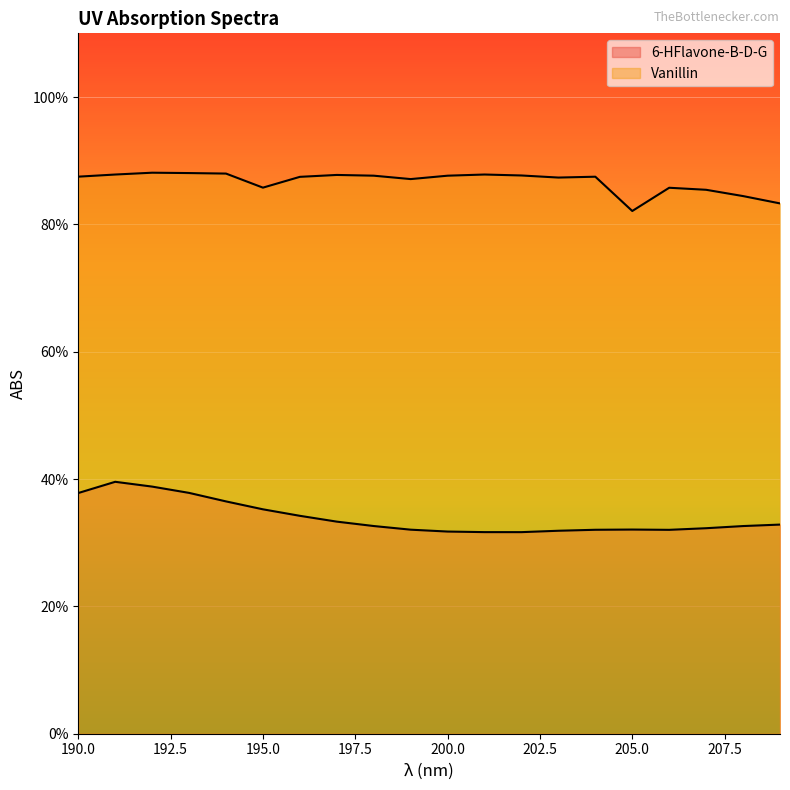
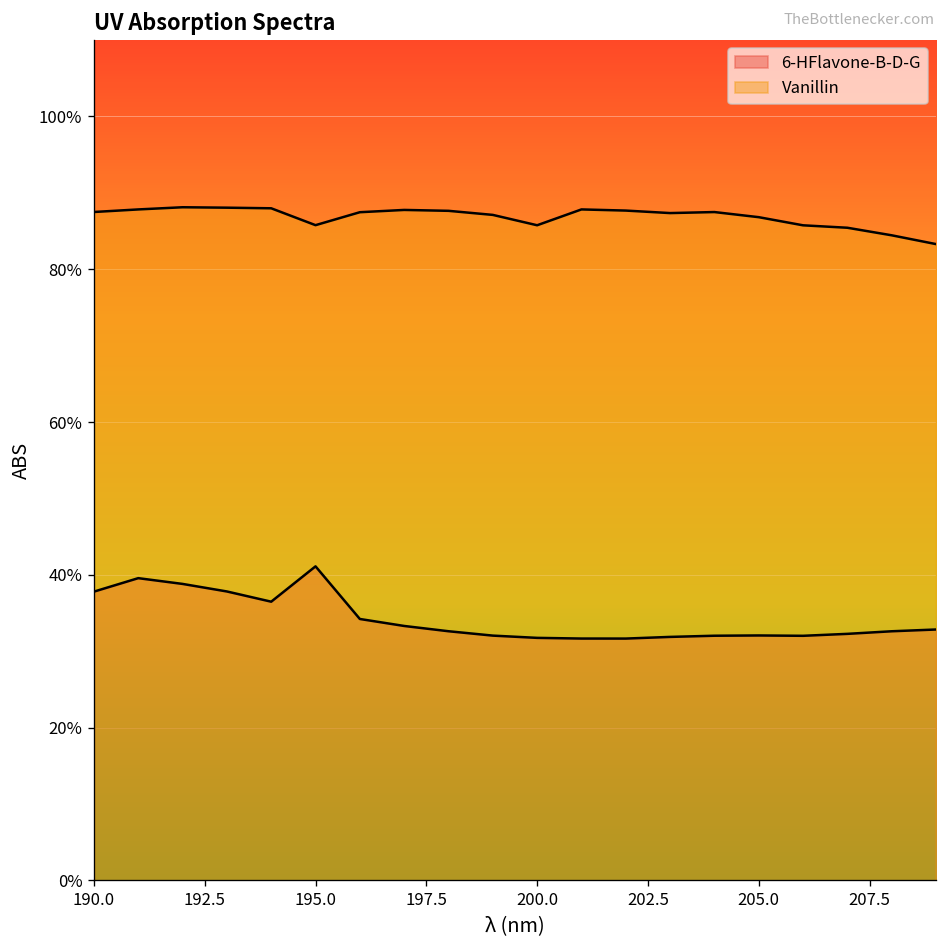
6-HFlavone-B-D-G, 195.0: 35% -> 41%
Vanillin, 200.0: 88% -> 86%
Vanillin, 205.0: 82% -> 87%
